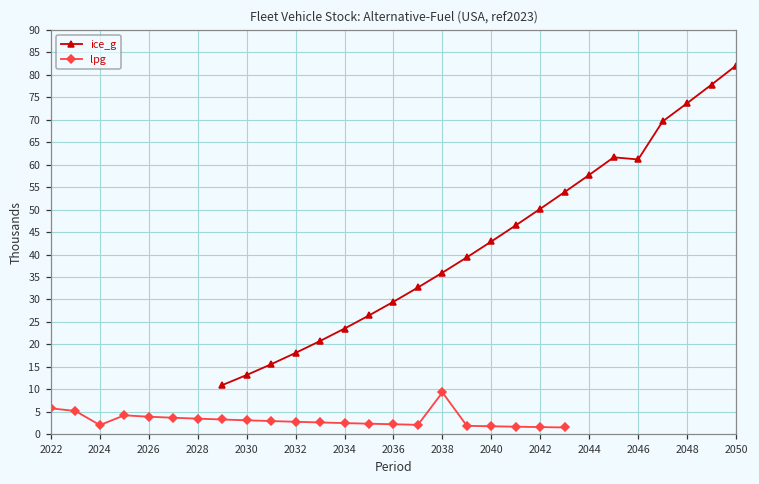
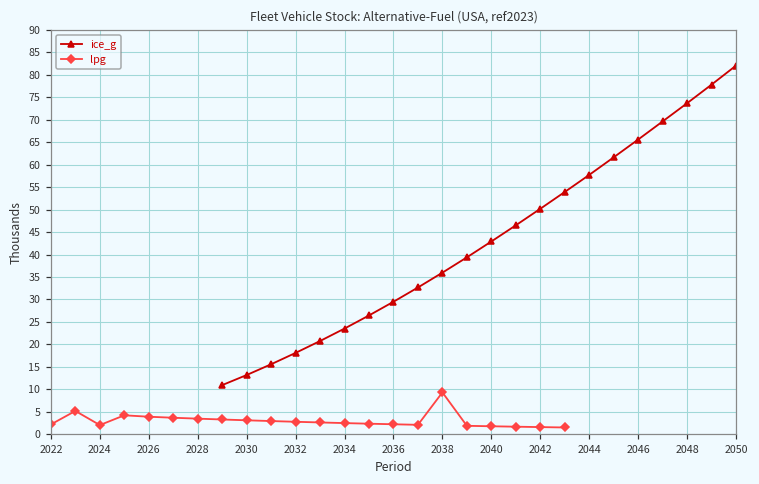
lpg, 2022: 6 -> 2
ice_g, 2046: 61 -> 66
